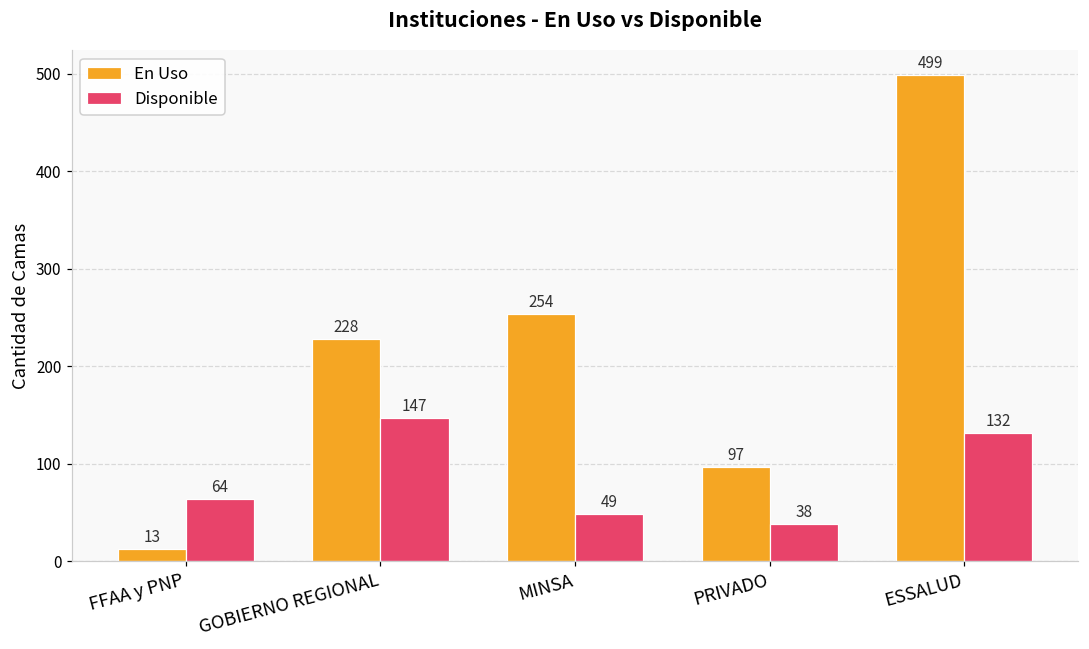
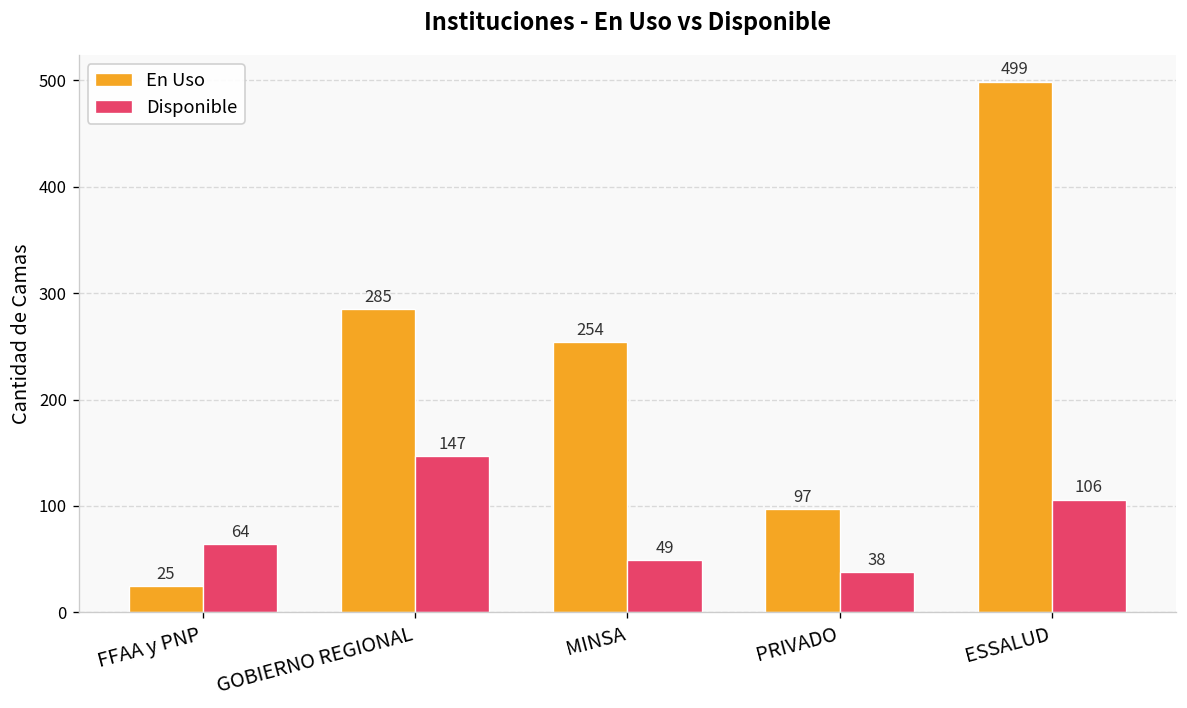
En Uso, FFAA y PNP: 13 -> 25
En Uso, GOBIERNO REGIONAL: 228 -> 285
Disponible, ESSALUD: 132 -> 106
